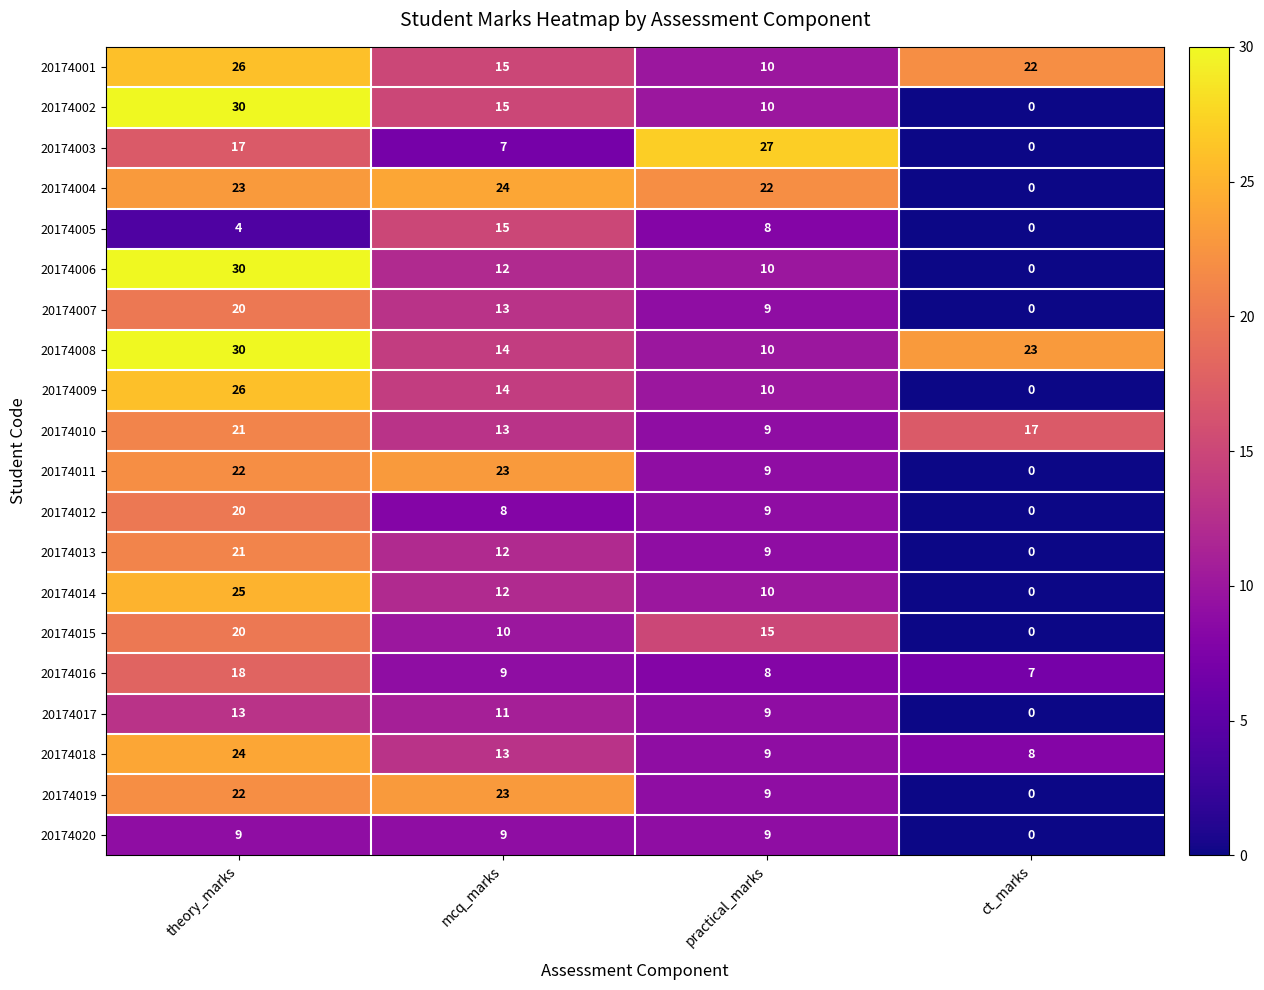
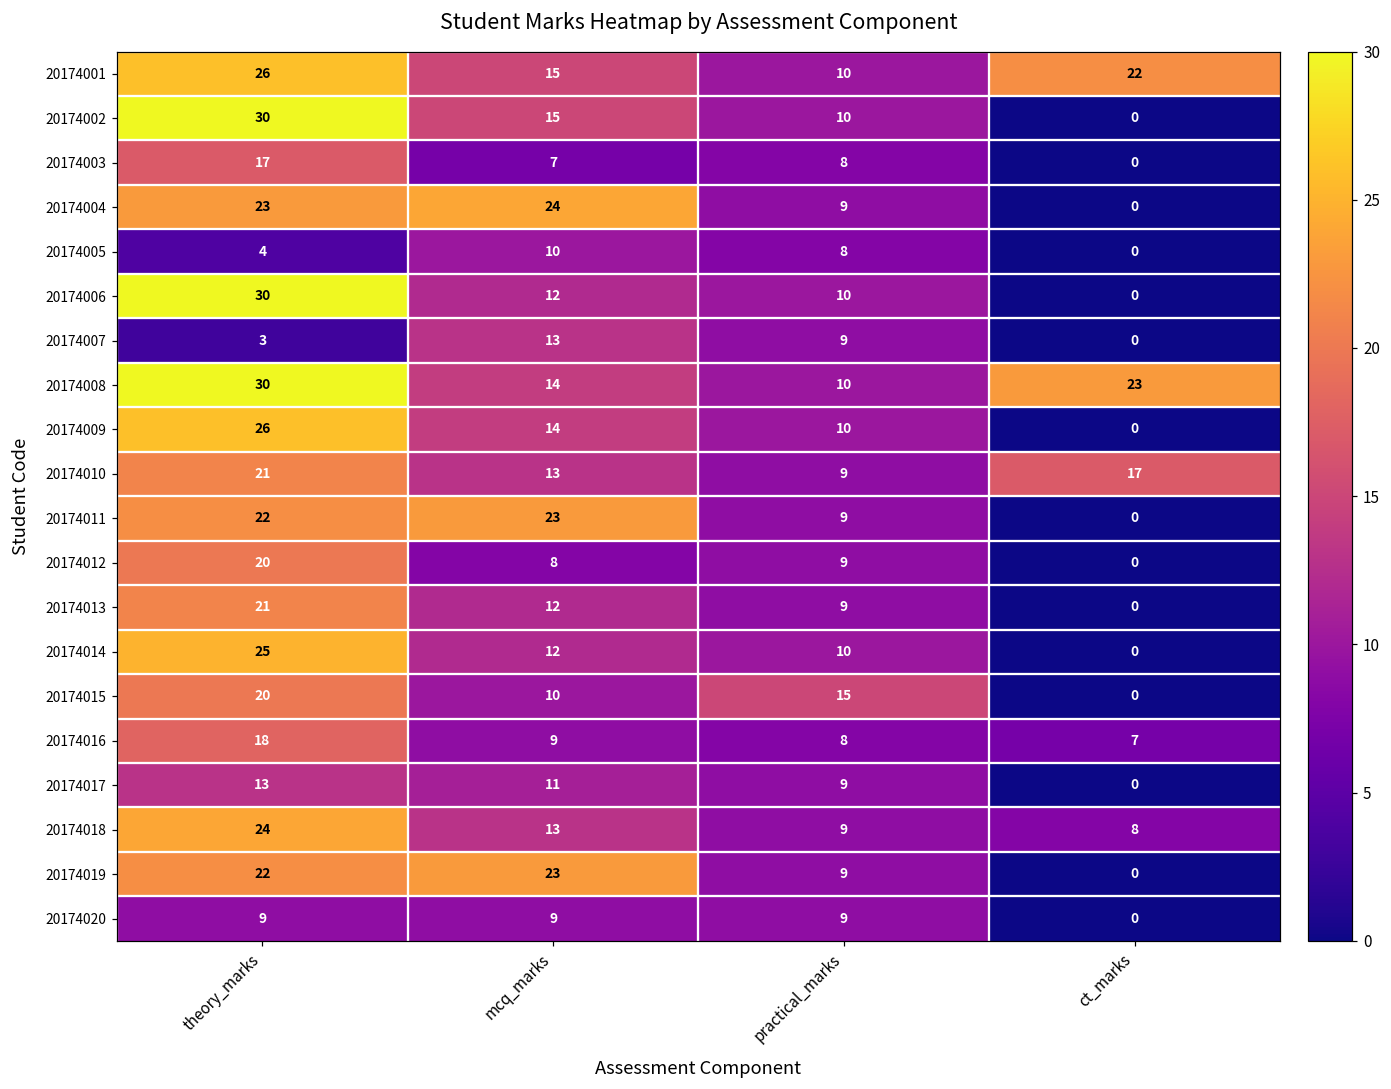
20174003, practical_marks: 27 -> 8
20174004, practical_marks: 22 -> 9
20174005, mcq_marks: 15 -> 10
20174007, theory_marks: 20 -> 3
